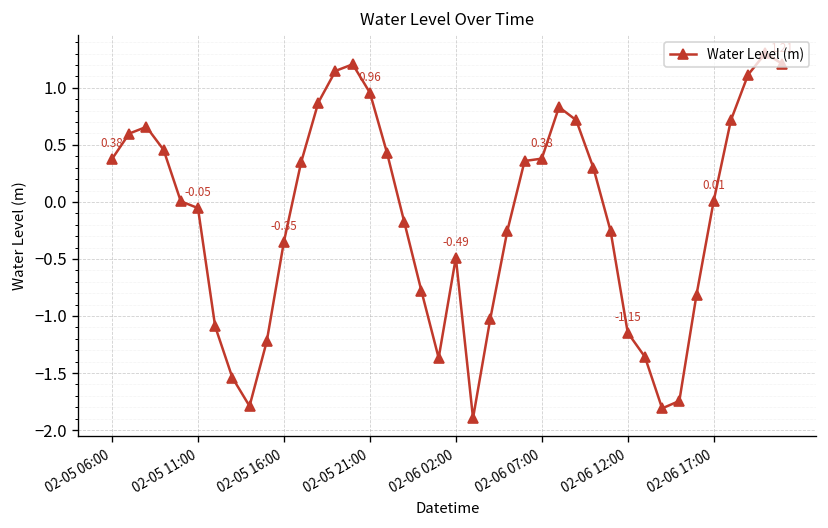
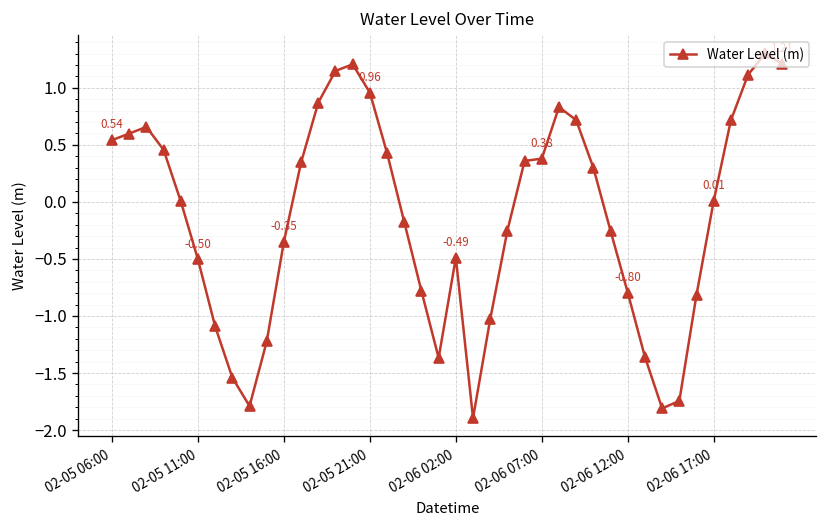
02-05 06:00: 0.38 -> 0.54
02-05 11:00: -0.05 -> -0.50
02-06 12:00: -1.15 -> -0.80
